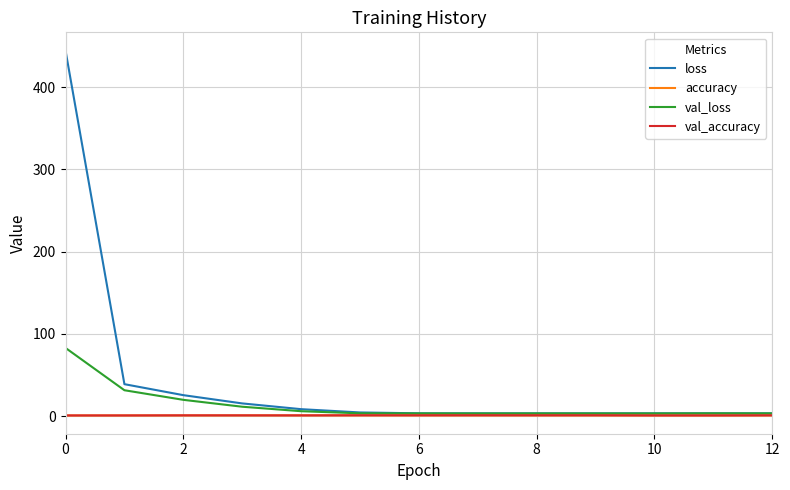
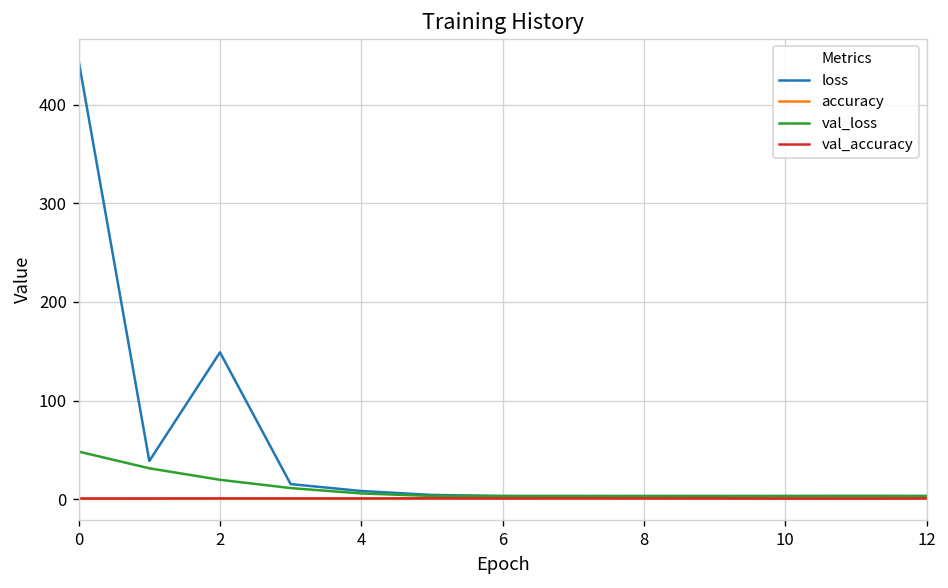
val_loss, 0: 80 -> 50
loss, 2: 30 -> 150
